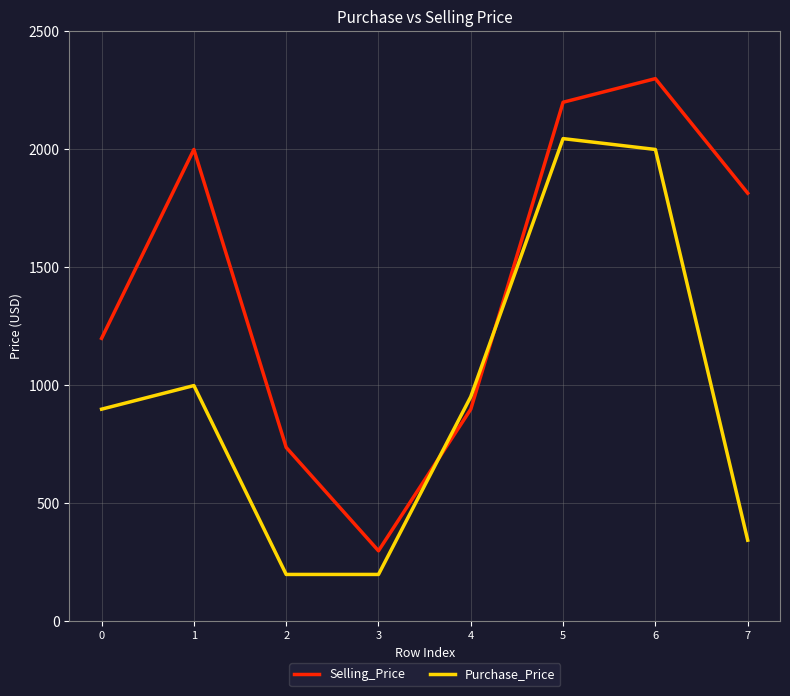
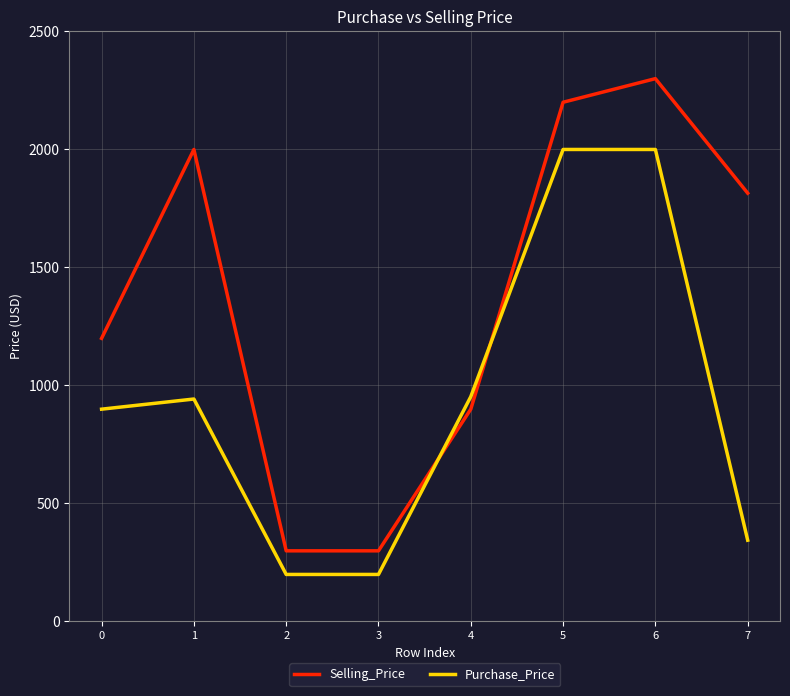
Purchase_Price, 1: 1000 -> 940
Selling_Price, 2: 740 -> 300
Purchase_Price, 5: 2050 -> 2000
